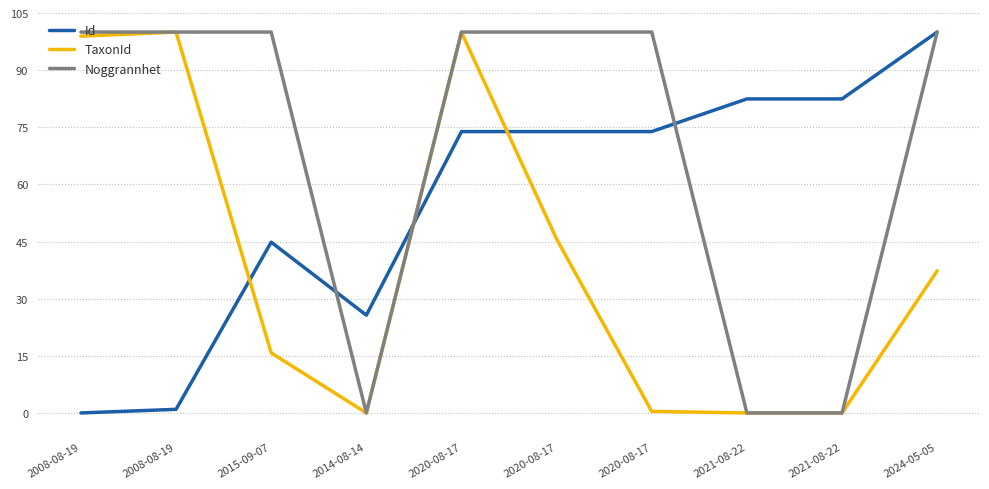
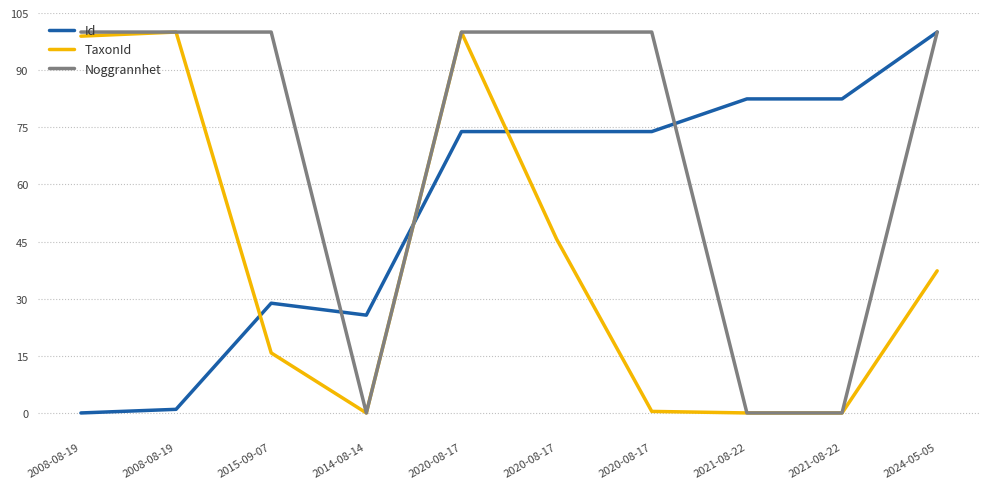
Id, 2015-09-07: 45 -> 29
